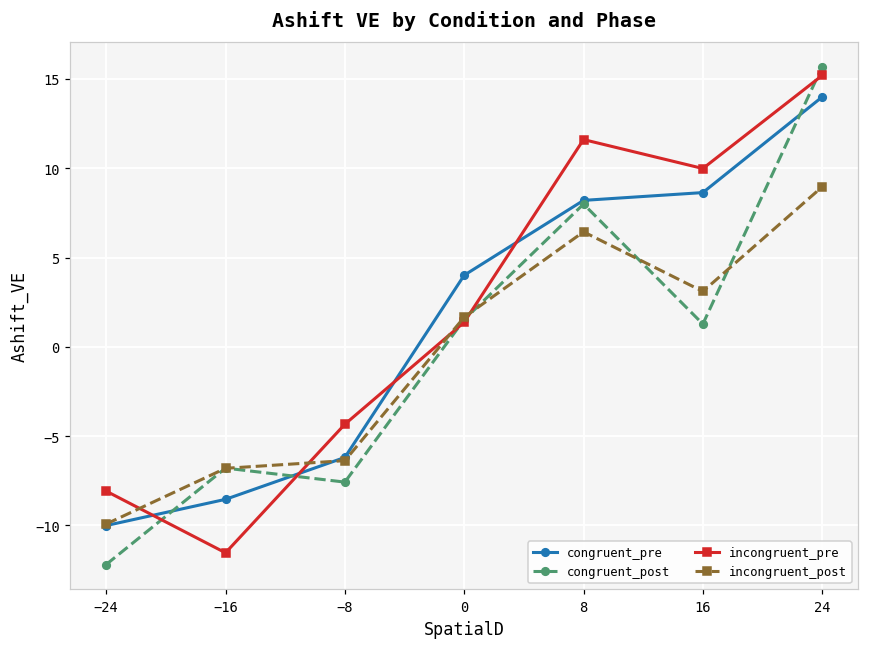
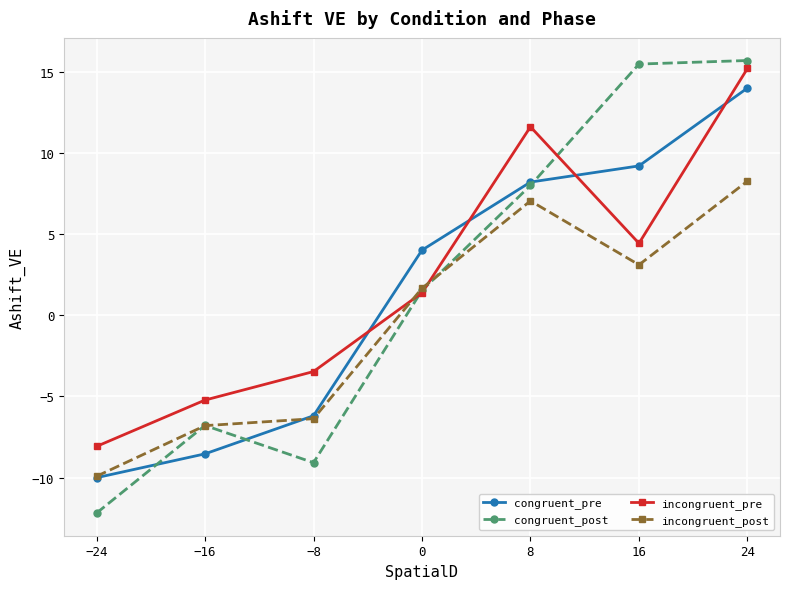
incongruent_pre, −16: -11.5 -> -5.2
congruent_post, −8: -7.6 -> -9.1
incongruent_pre, −8: -4.3 -> -3.5
incongruent_post, 8: 6.4 -> 7.0
congruent_pre, 16: 8.6 -> 9.2
congruent_post, 16: 1.3 -> 15.5
incongruent_pre, 16: 10.0 -> 4.4
incongruent_post, 24: 9.0 -> 8.3
